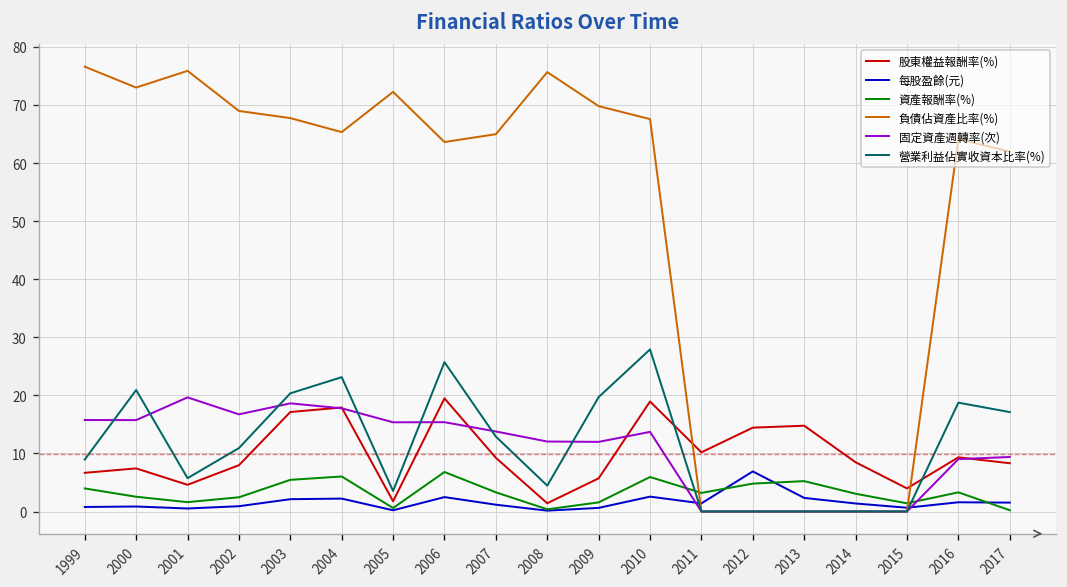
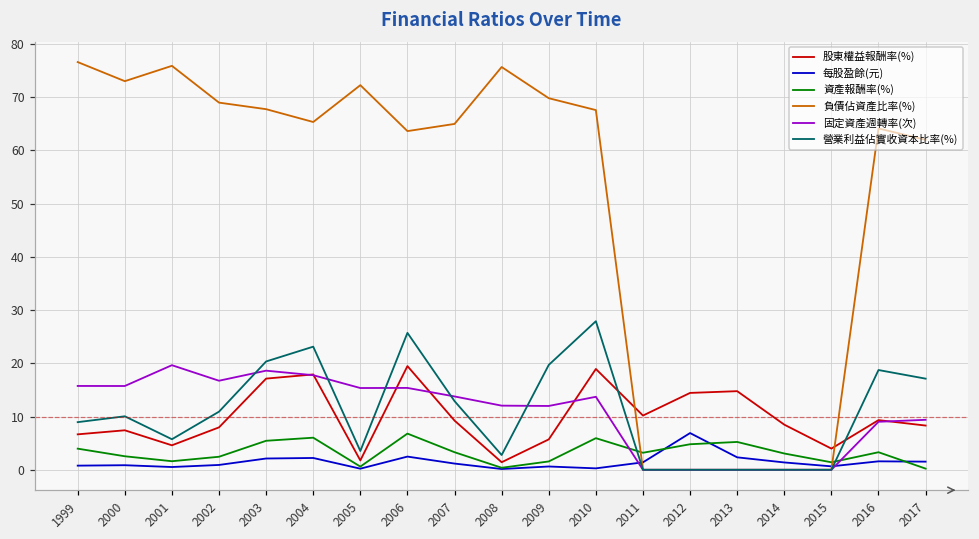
營業利益佔實收資本比率(%), 2000: 21 -> 10
營業利益佔實收資本比率(%), 2008: 4 -> 3
每股盈餘(元), 2010: 3 -> 0
